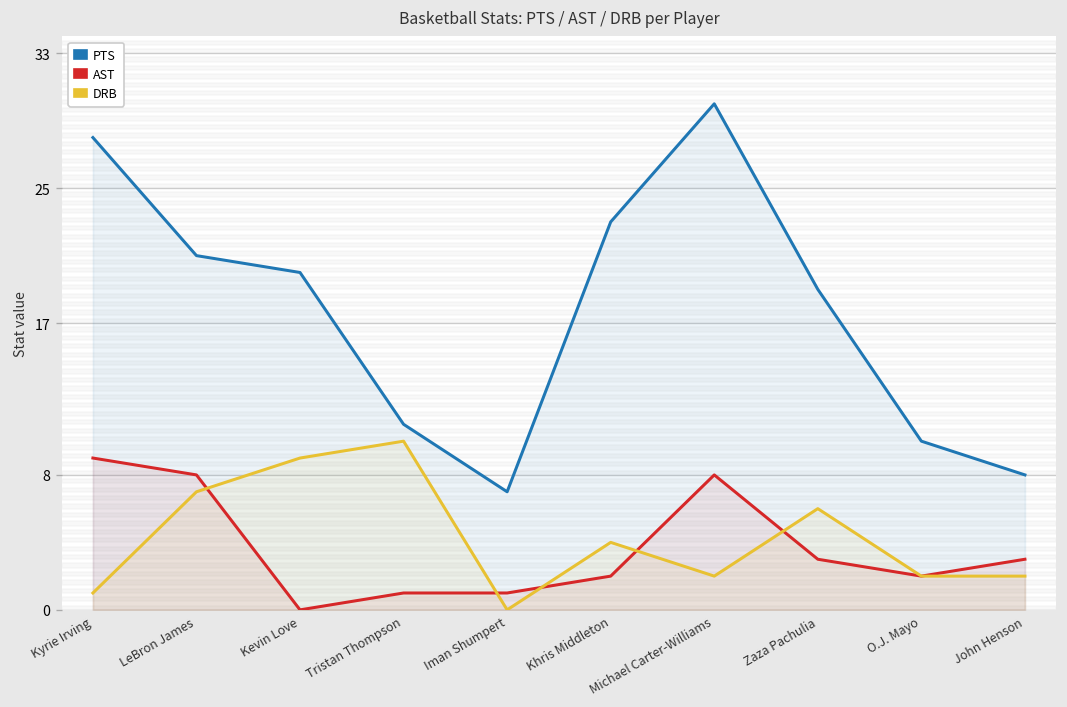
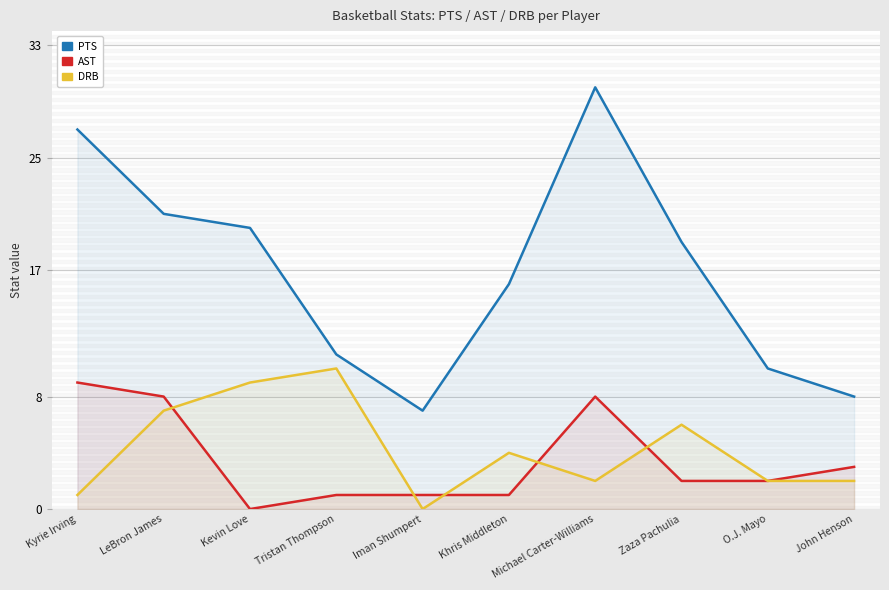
PTS, Kyrie Irving: 28 -> 27
PTS, Khris Middleton: 23 -> 16
AST, Khris Middleton: 2 -> 1
AST, Zaza Pachulia: 3 -> 2
